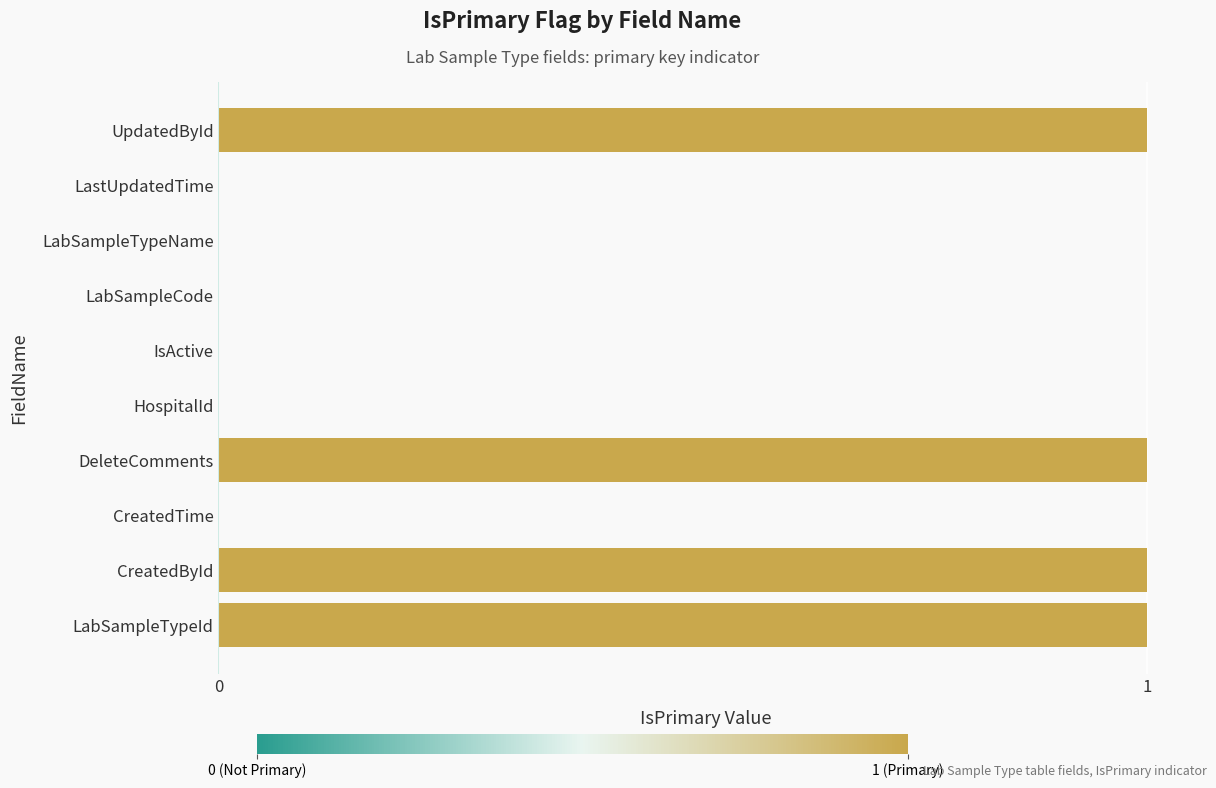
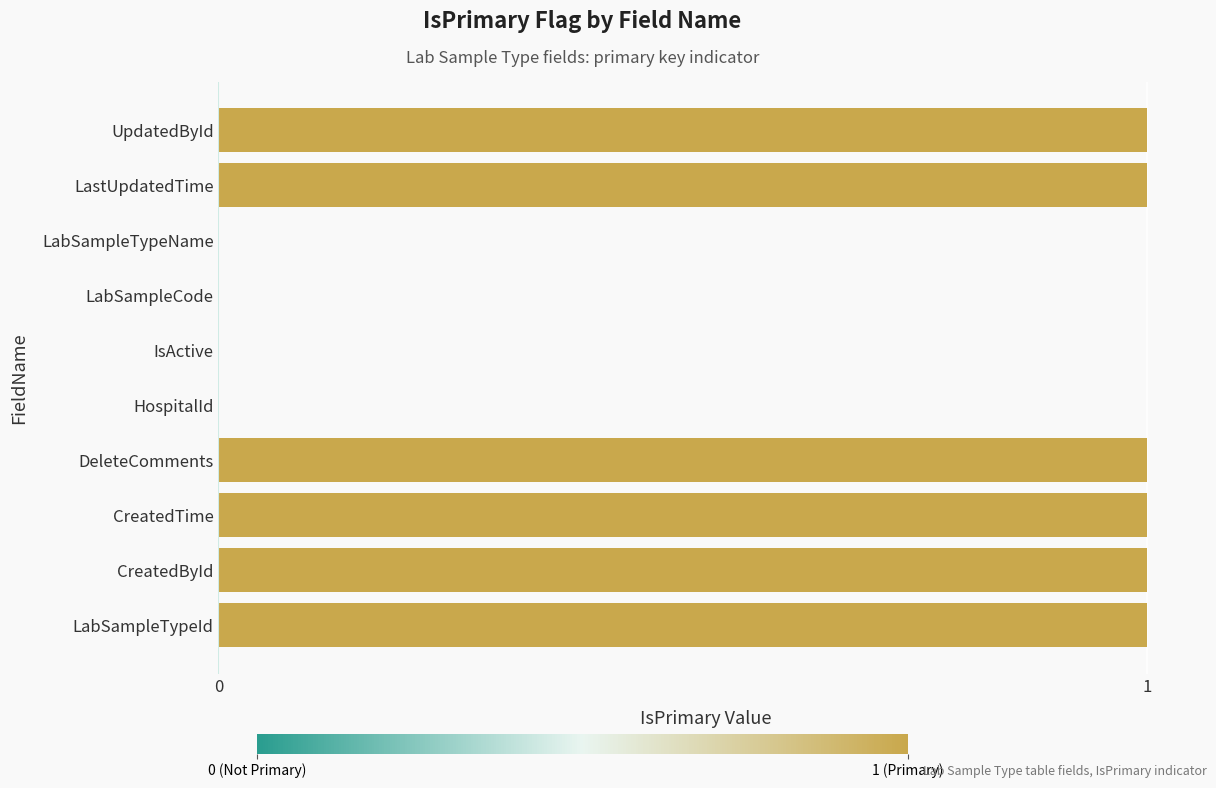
LastUpdatedTime: 0 -> 1
CreatedTime: 0 -> 1
